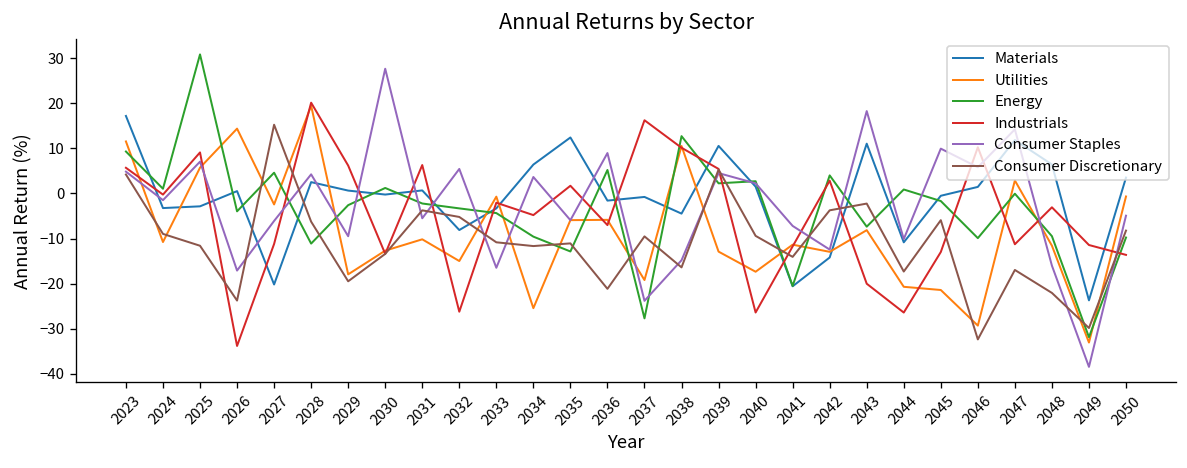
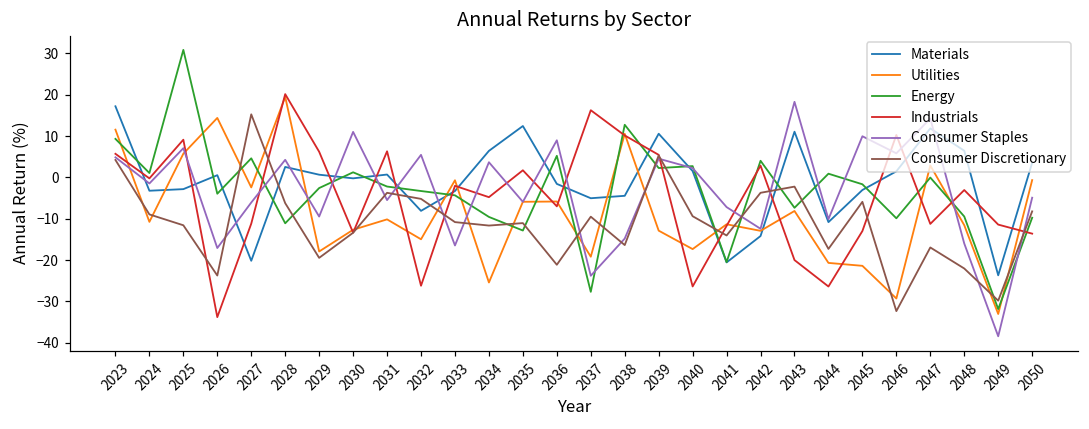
Consumer Staples, 2030: 28 -> 11
Materials, 2037: -1 -> -5
Materials, 2045: -1 -> -3
